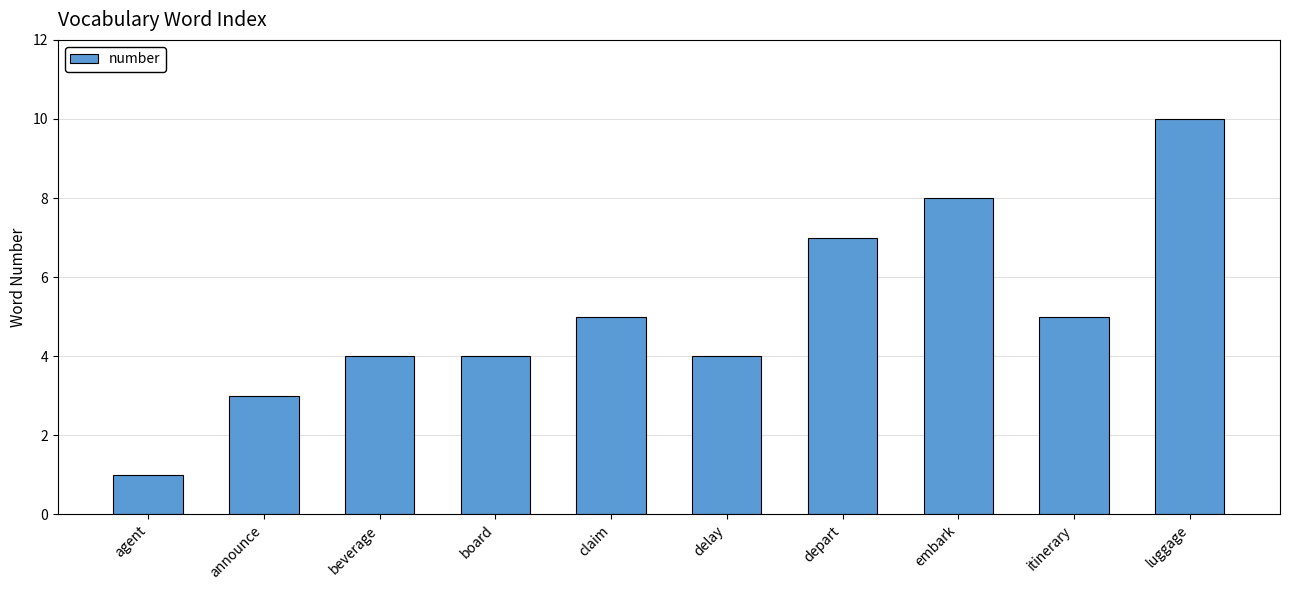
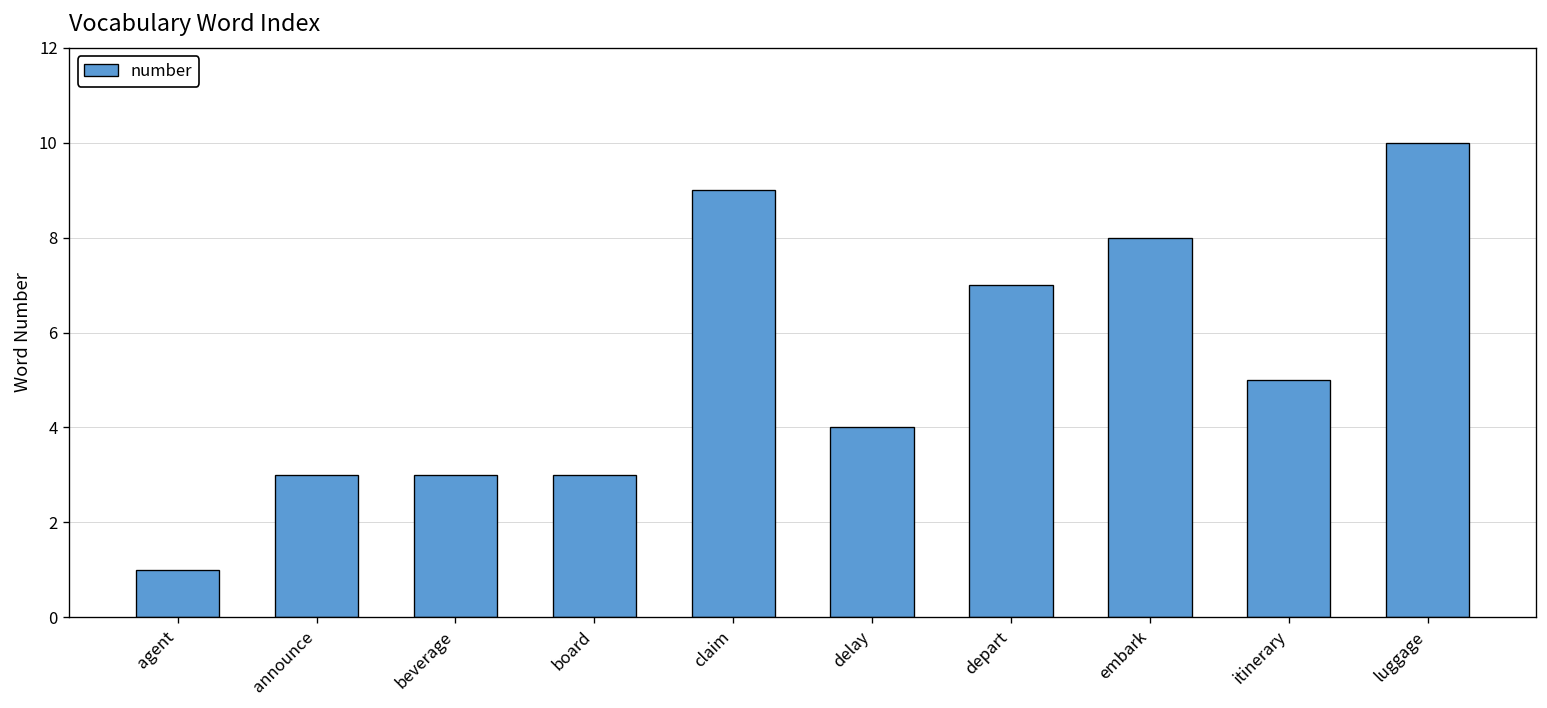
beverage: 4 -> 3
board: 4 -> 3
claim: 5 -> 9
